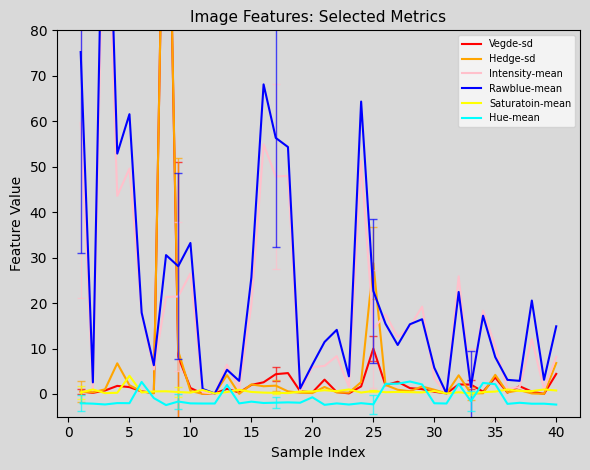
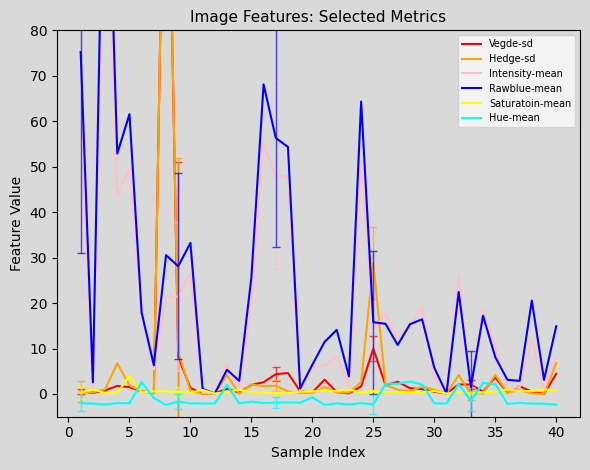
Rawblue-mean, 25: 23 -> 16
